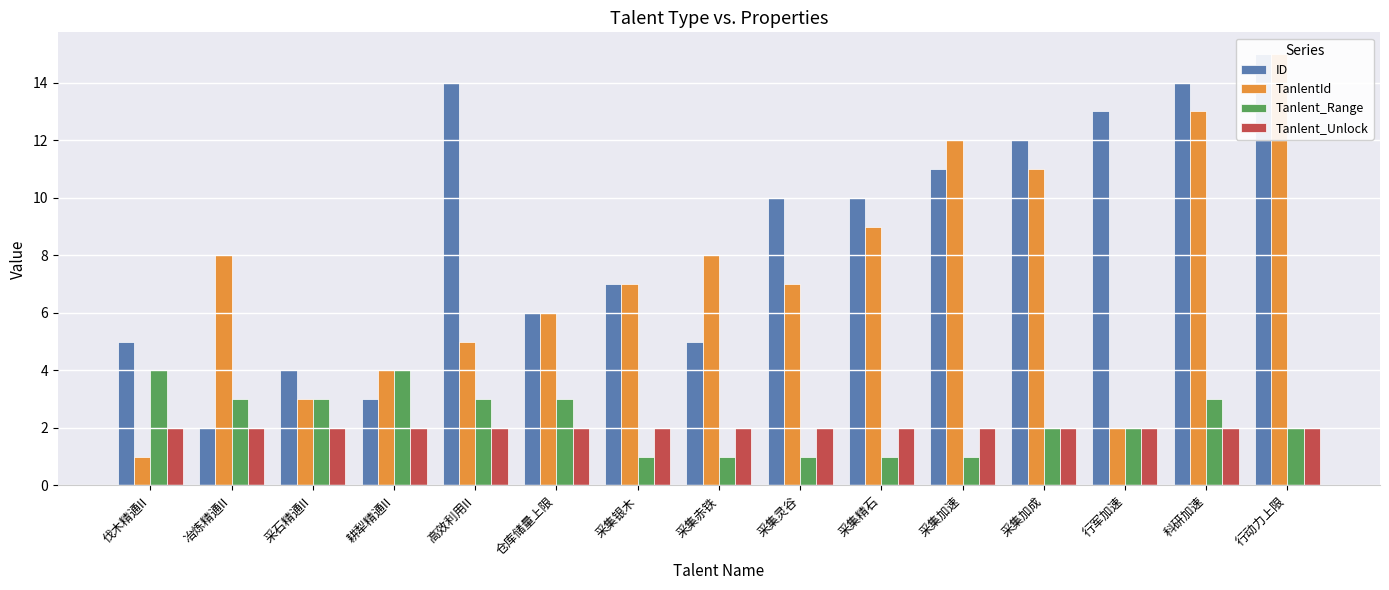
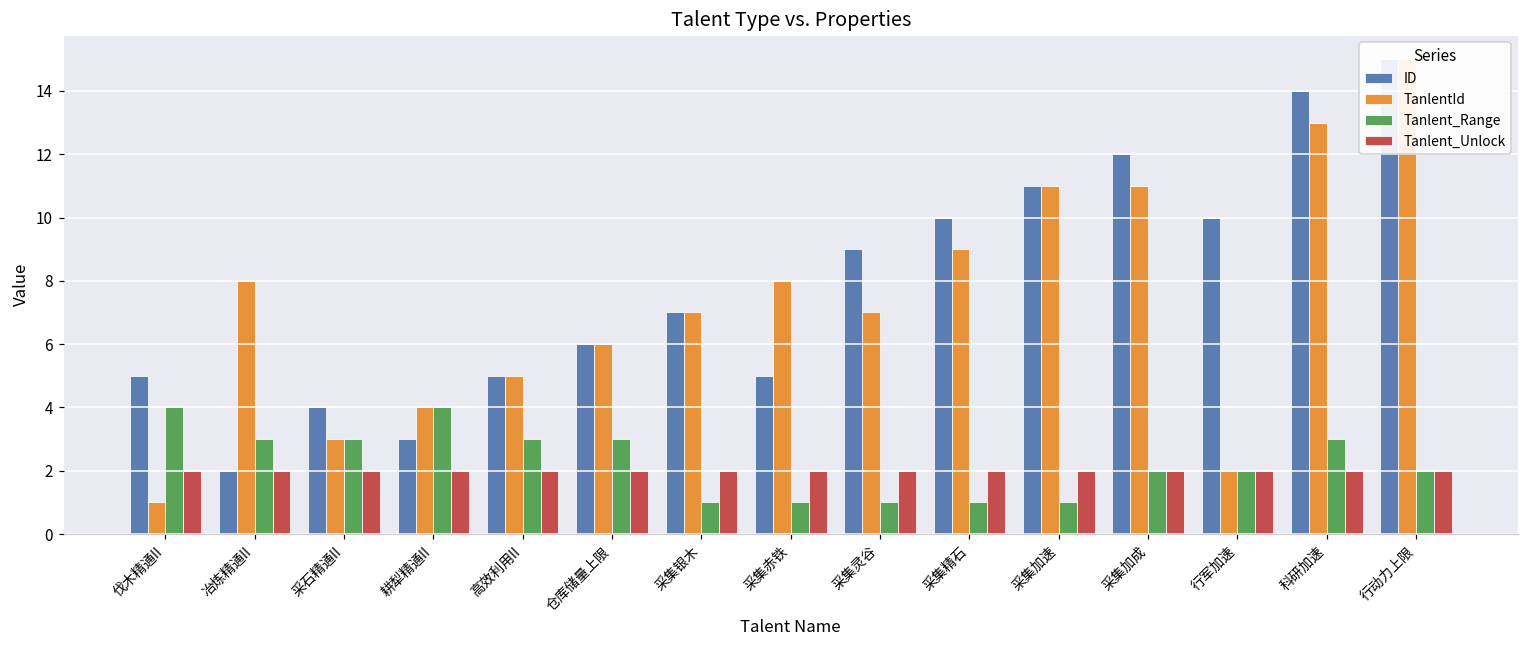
ID, 高效利用II: 14 -> 5
ID, 采集灵谷: 10 -> 9
TanlentId, 采集加速: 12 -> 11
ID, 行军加速: 13 -> 10
